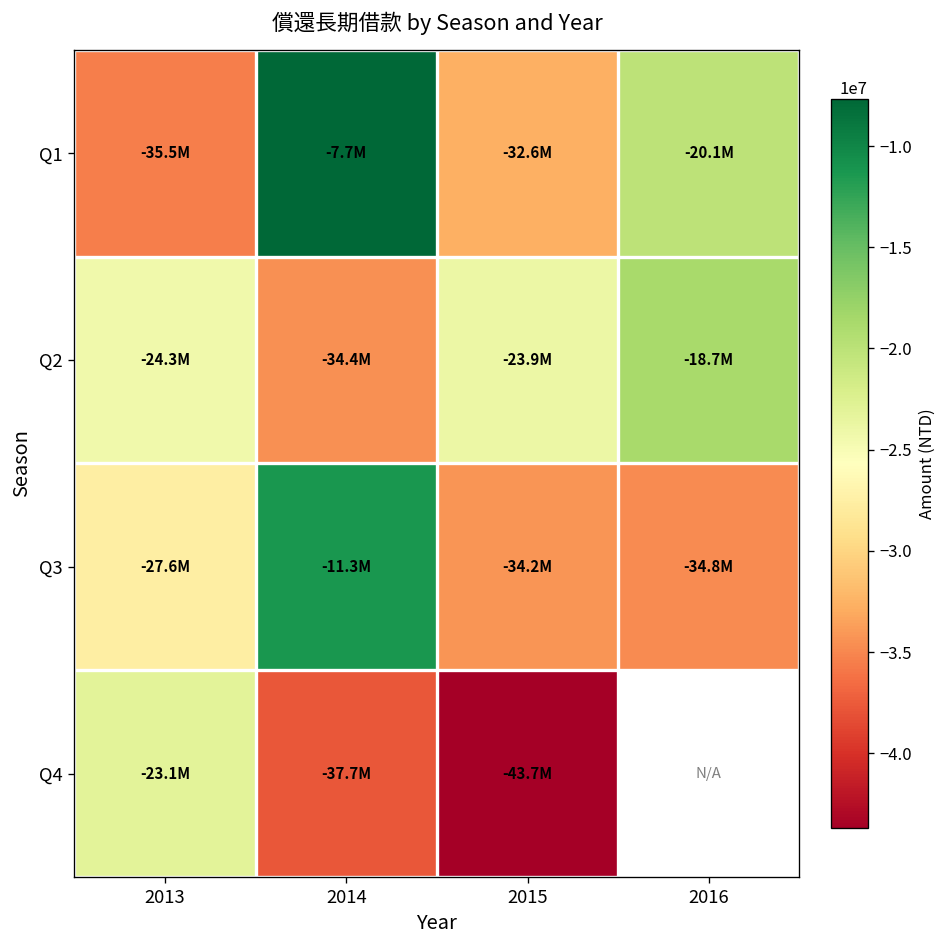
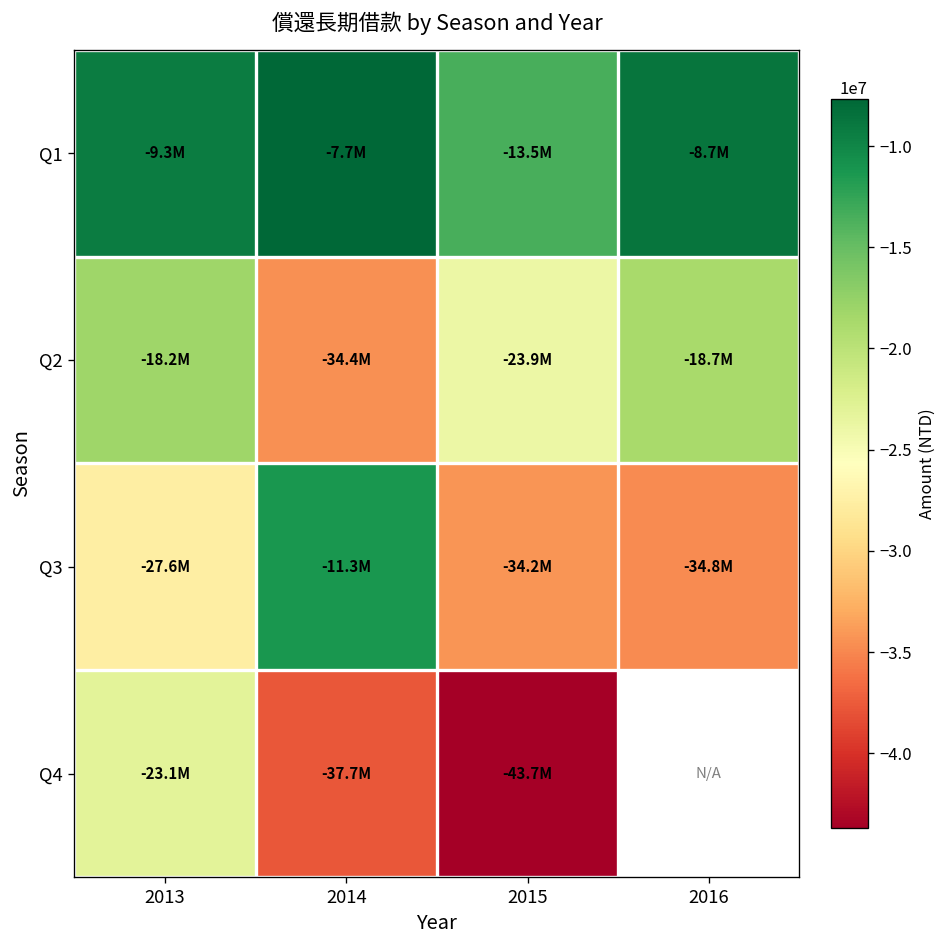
Q1, 2013: -35.5M -> -9.3M
Q1, 2015: -32.6M -> -13.5M
Q1, 2016: -20.1M -> -8.7M
Q2, 2013: -24.3M -> -18.2M
